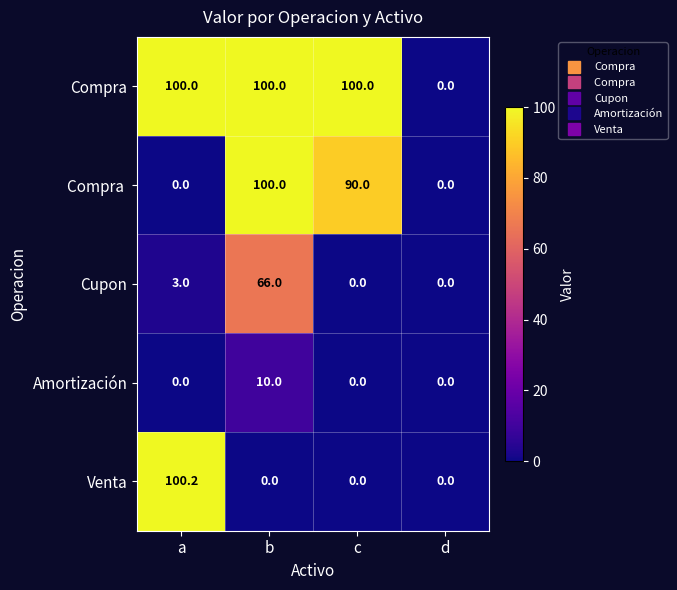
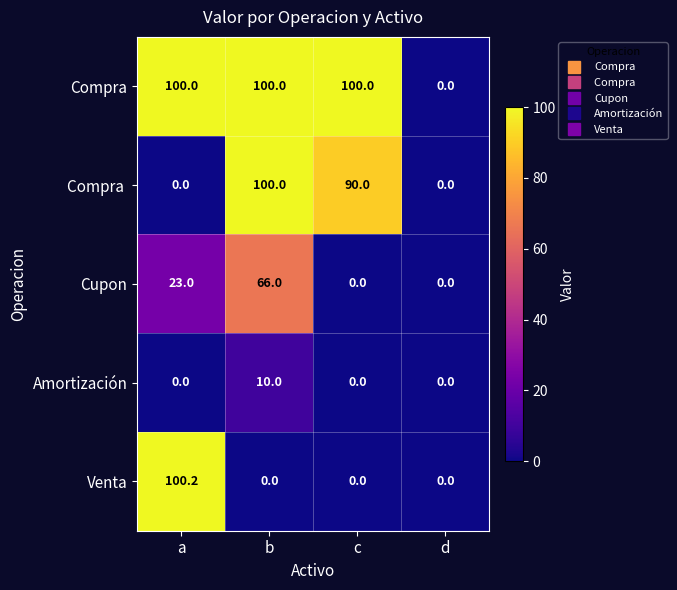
Cupon, a: 3.0 -> 23.0
